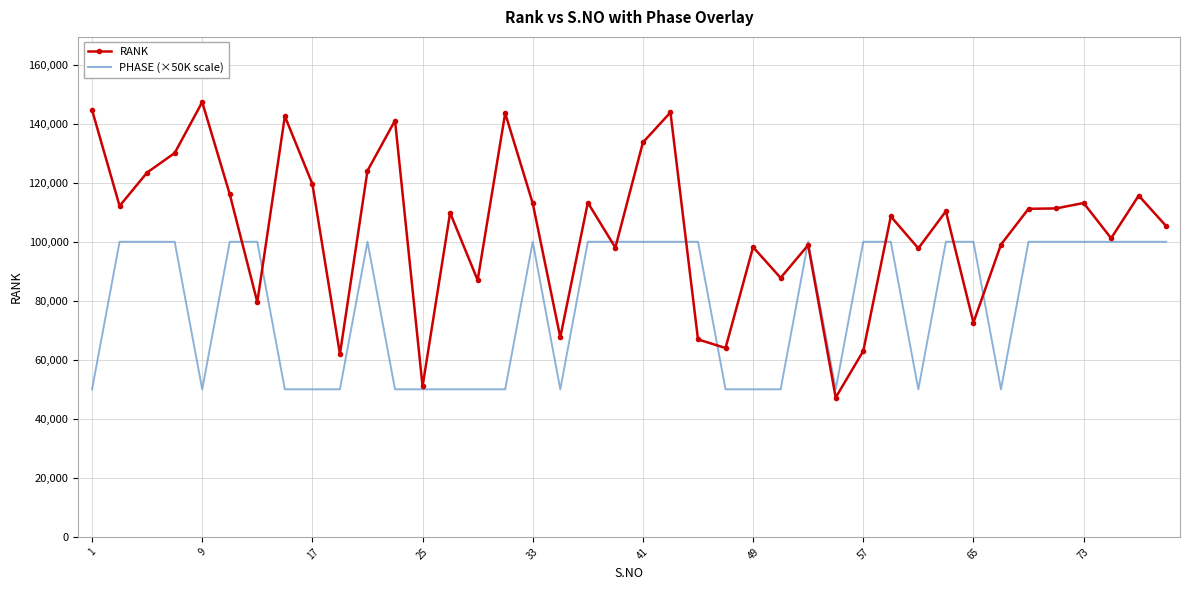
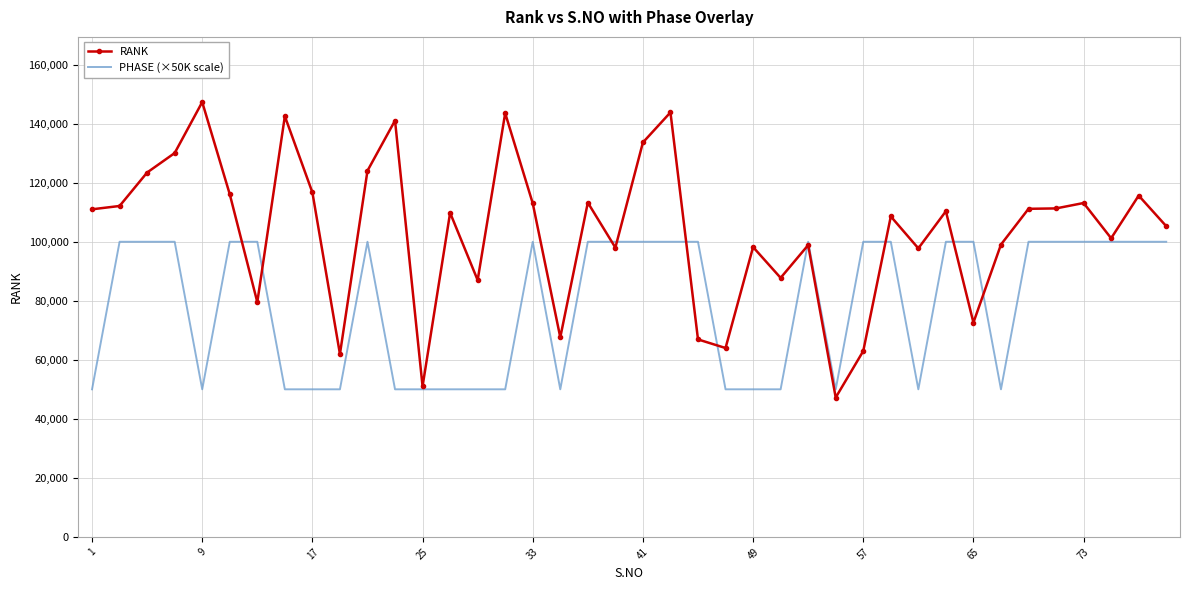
RANK, 1: 145,000 -> 111,000
RANK, 17: 120,000 -> 117,000
